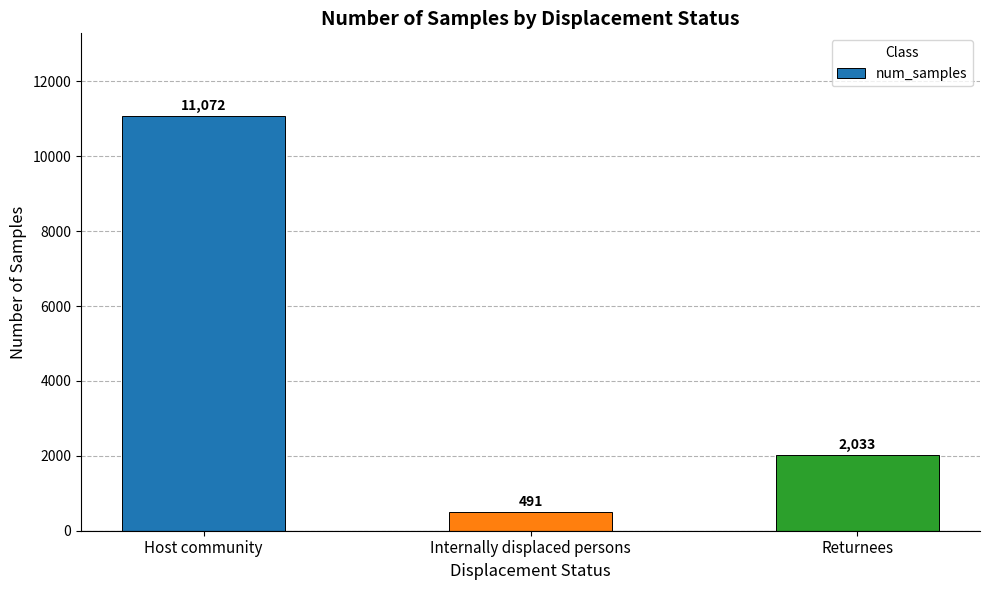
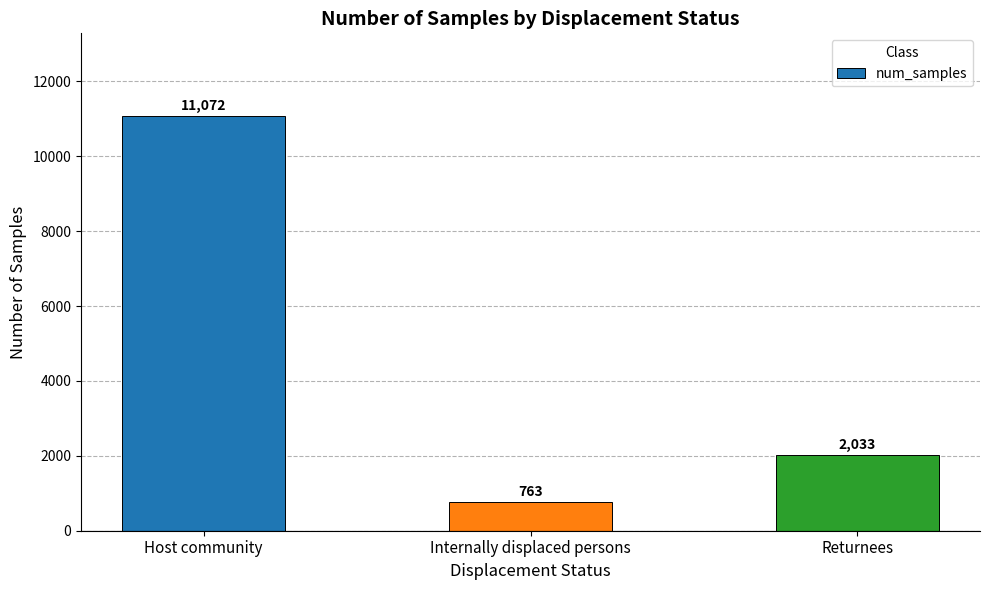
Internally displaced persons: 491 -> 763
